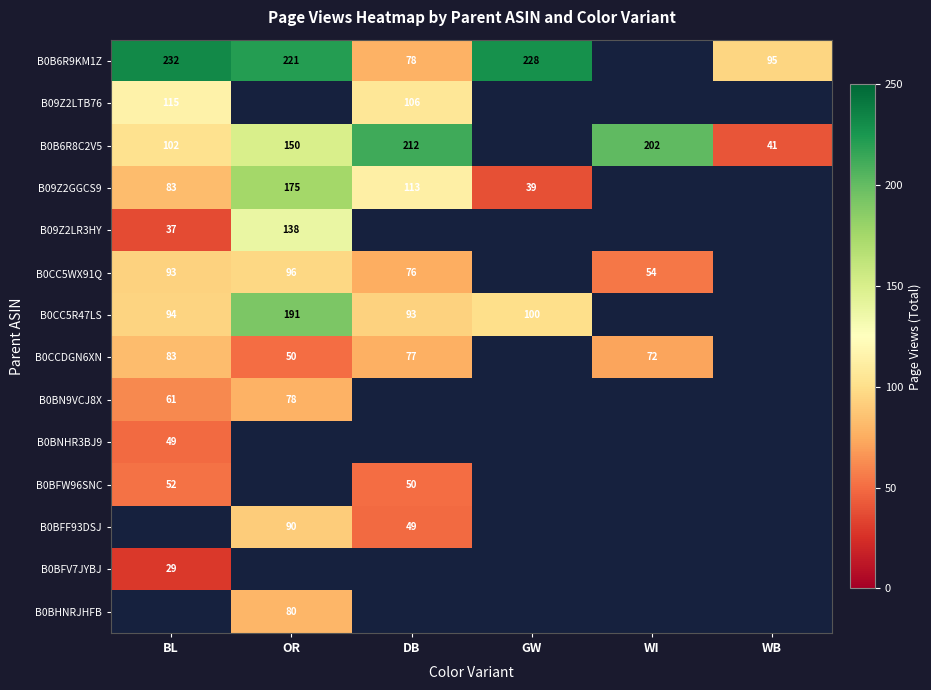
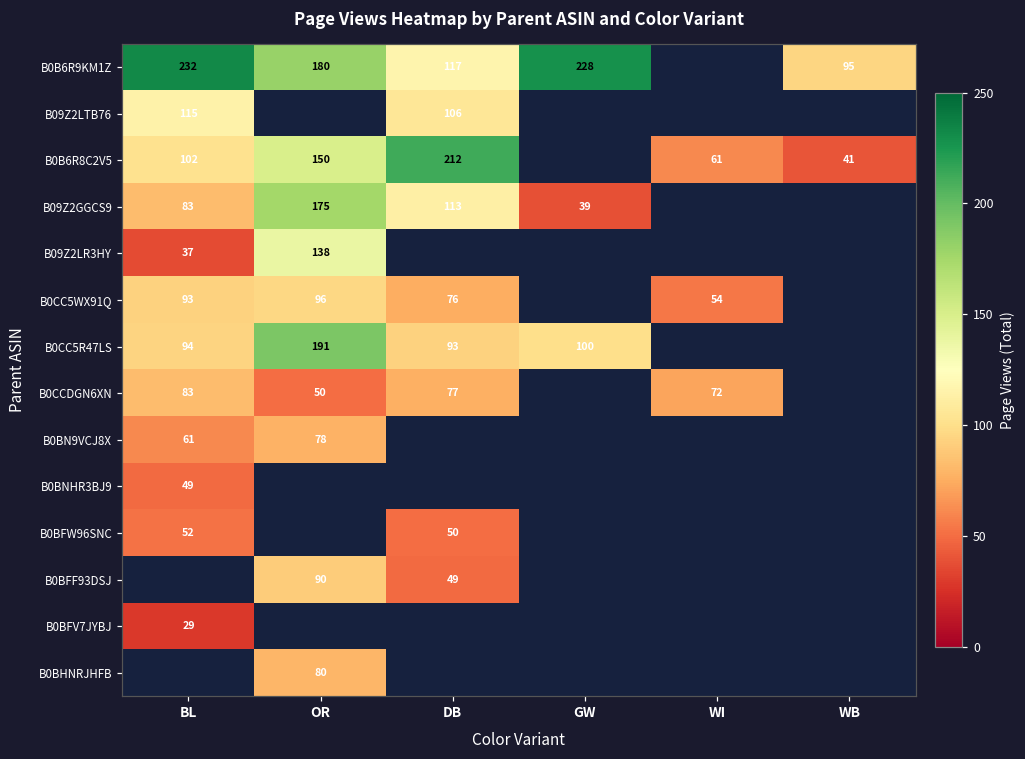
B0B6R9KM1Z, OR: 221 -> 180
B0B6R9KM1Z, DB: 78 -> 117
B0B6R8C2V5, WI: 202 -> 61
